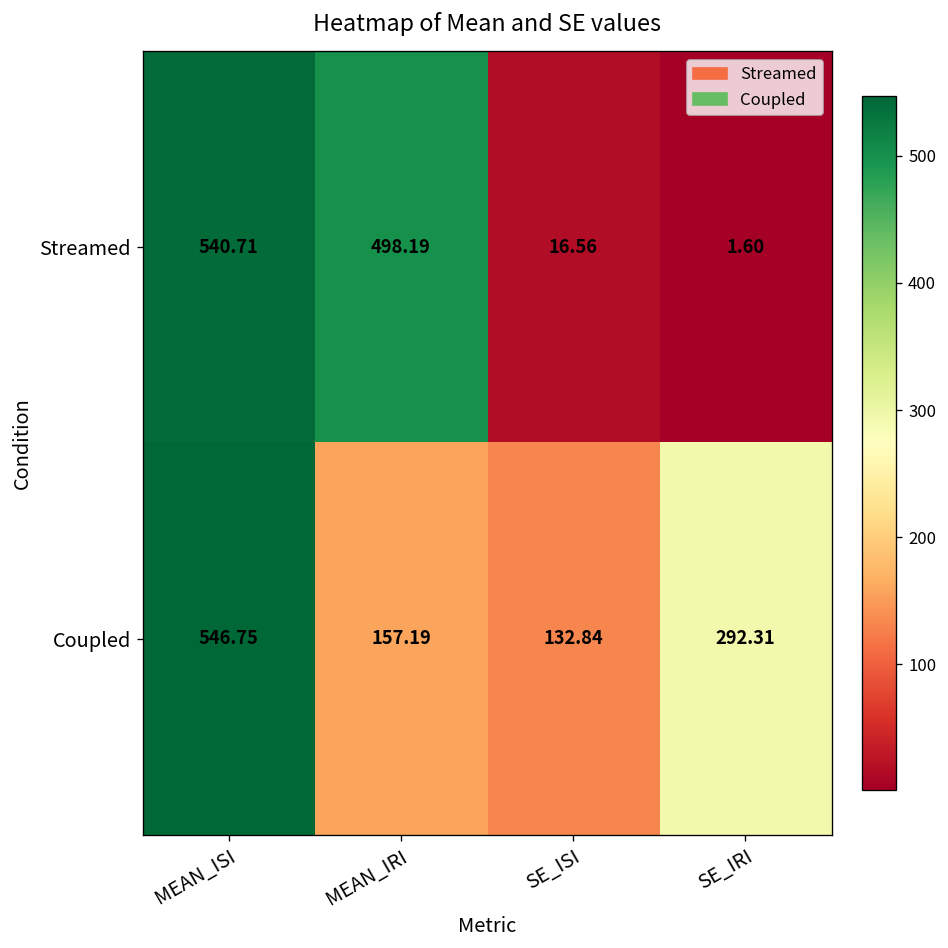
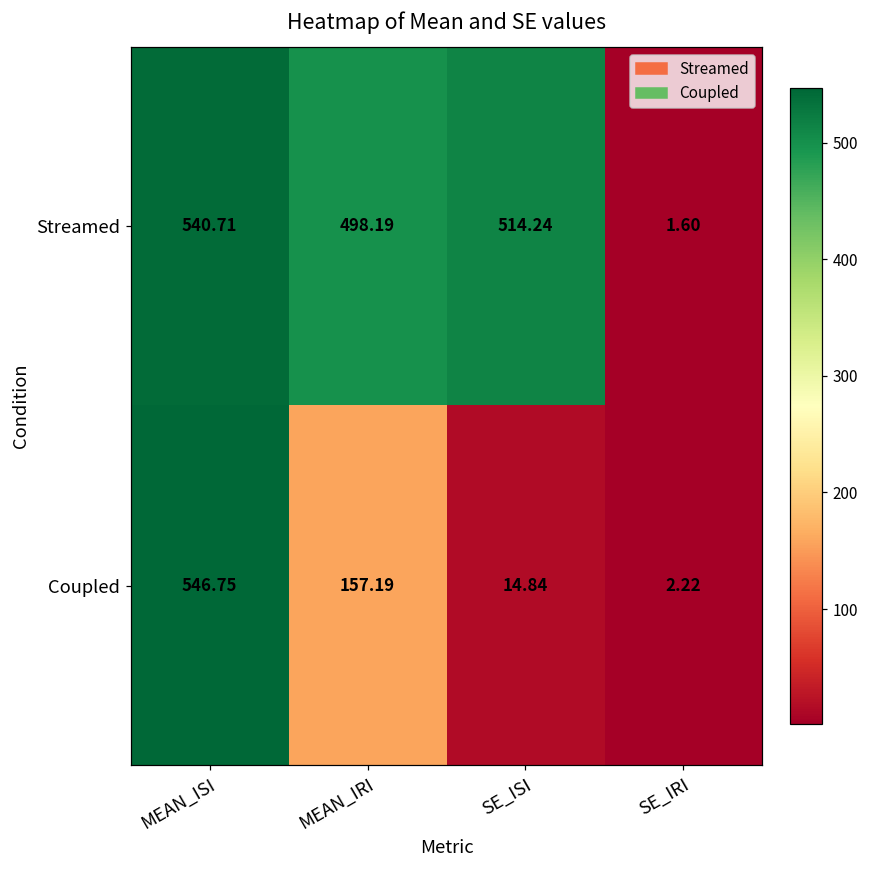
Streamed, SE_ISI: 16.56 -> 514.24
Coupled, SE_ISI: 132.84 -> 14.84
Coupled, SE_IRI: 292.31 -> 2.22
